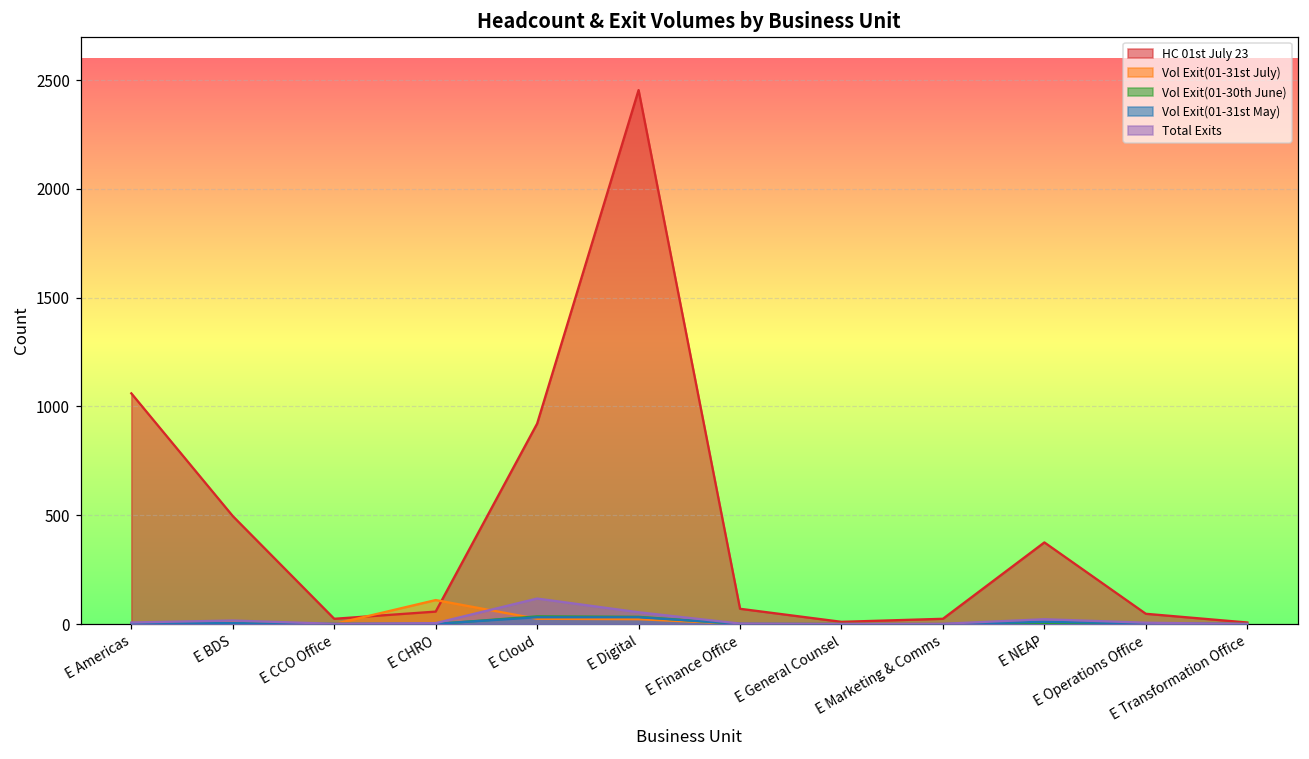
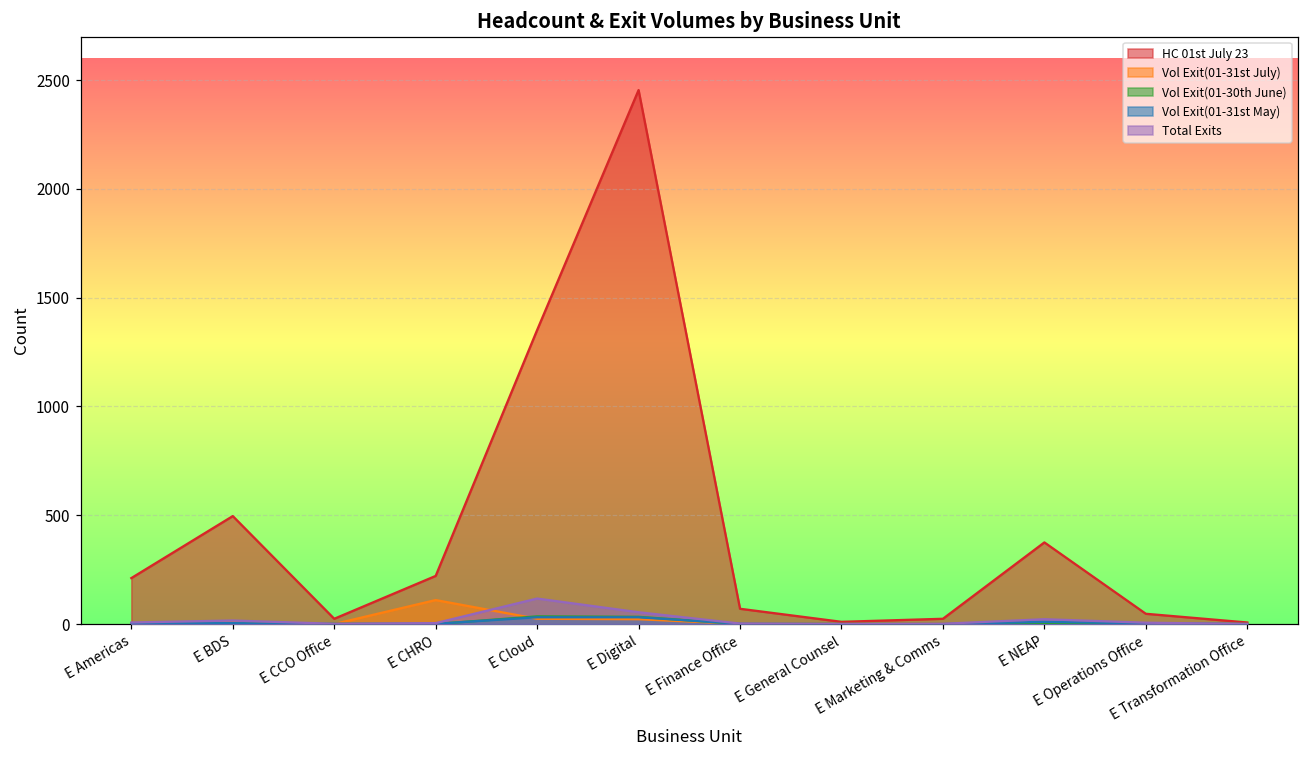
HC 01st July 23, E Americas: 1060 -> 210
HC 01st July 23, E CHRO: 60 -> 220
HC 01st July 23, E Cloud: 920 -> 1350
